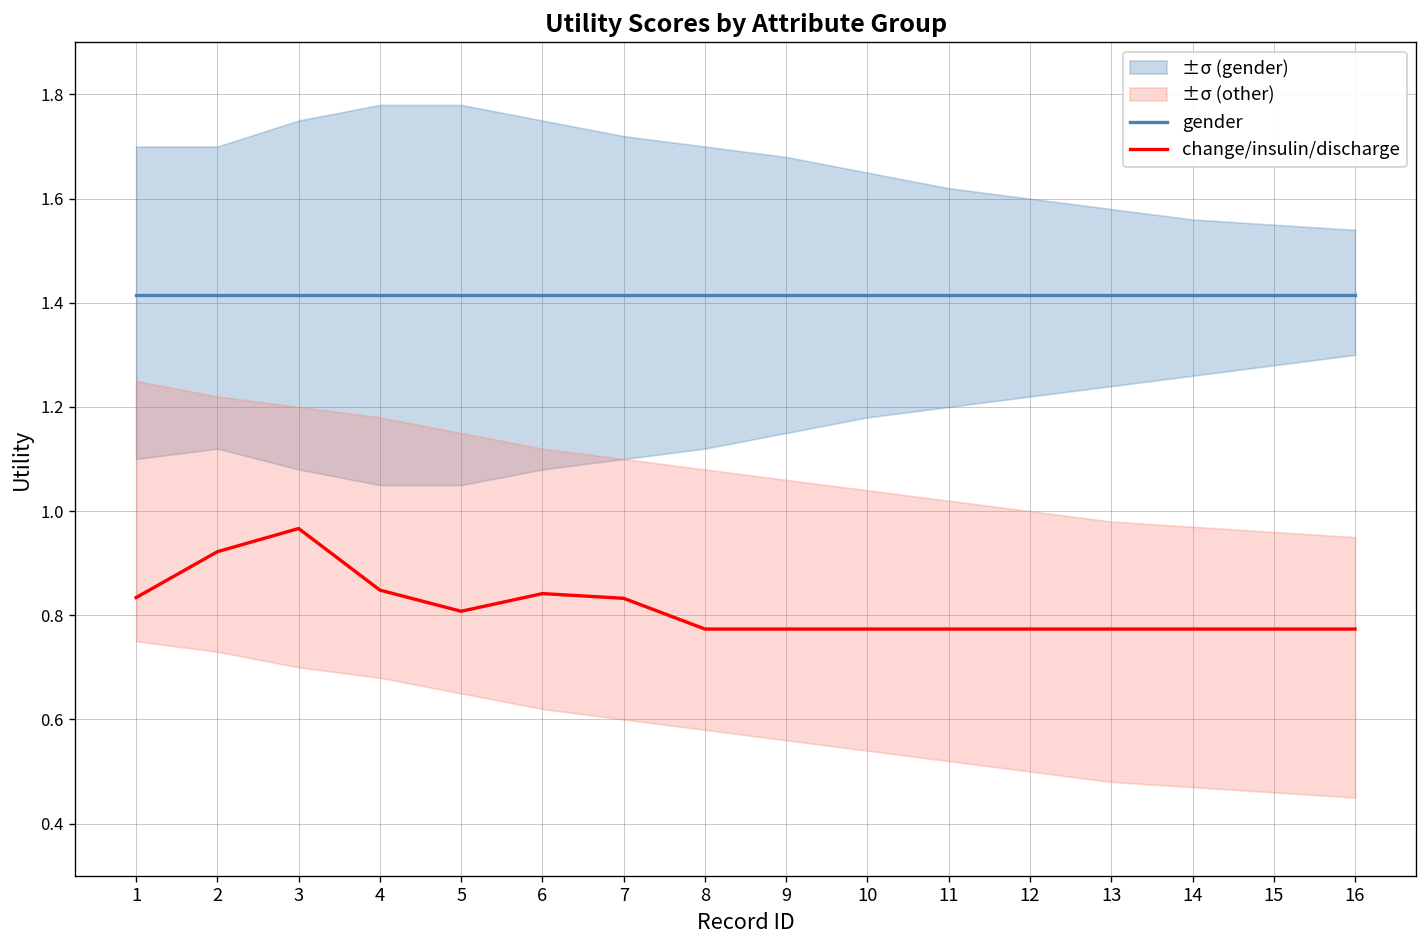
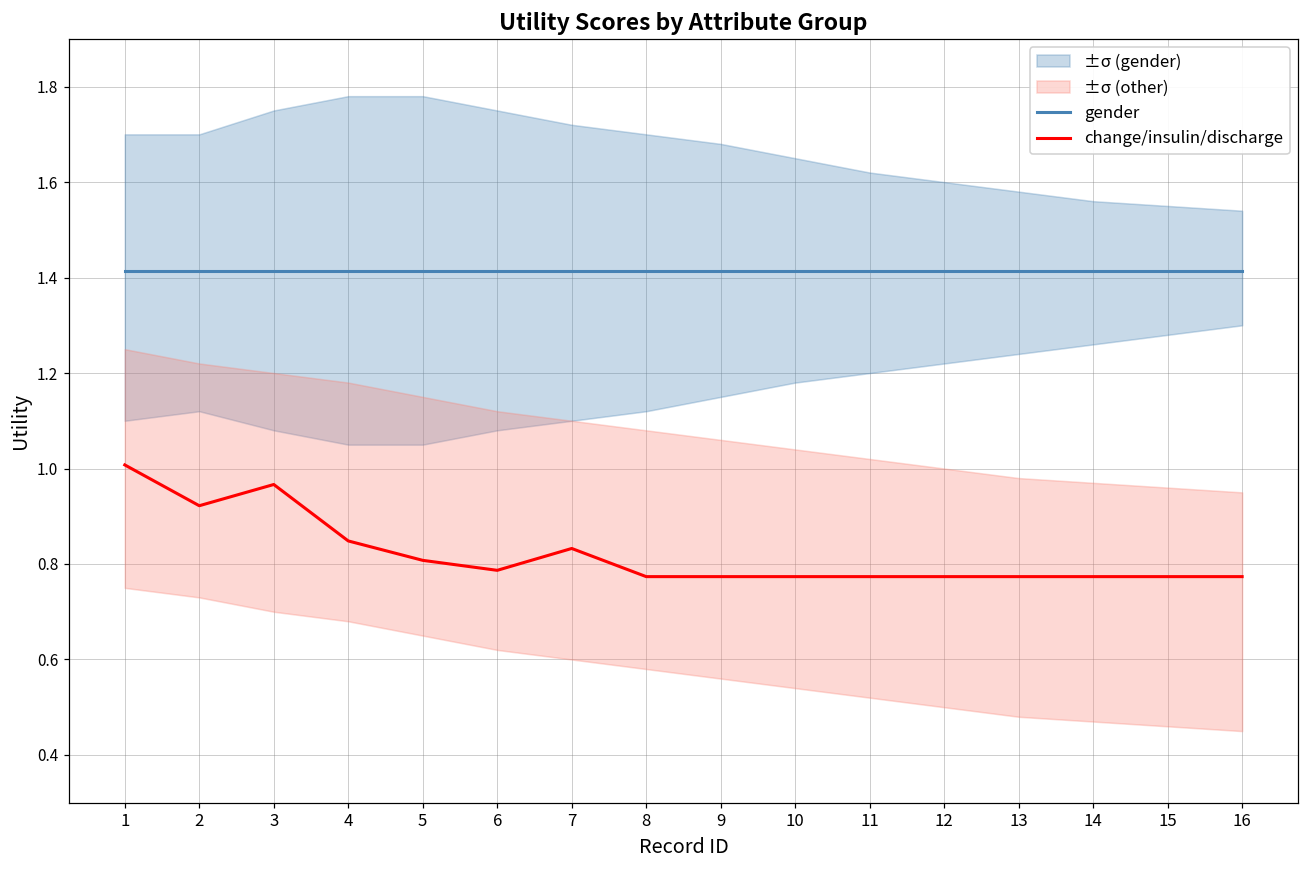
change/insulin/discharge, 1: 0.83 -> 1.01
change/insulin/discharge, 6: 0.84 -> 0.79
